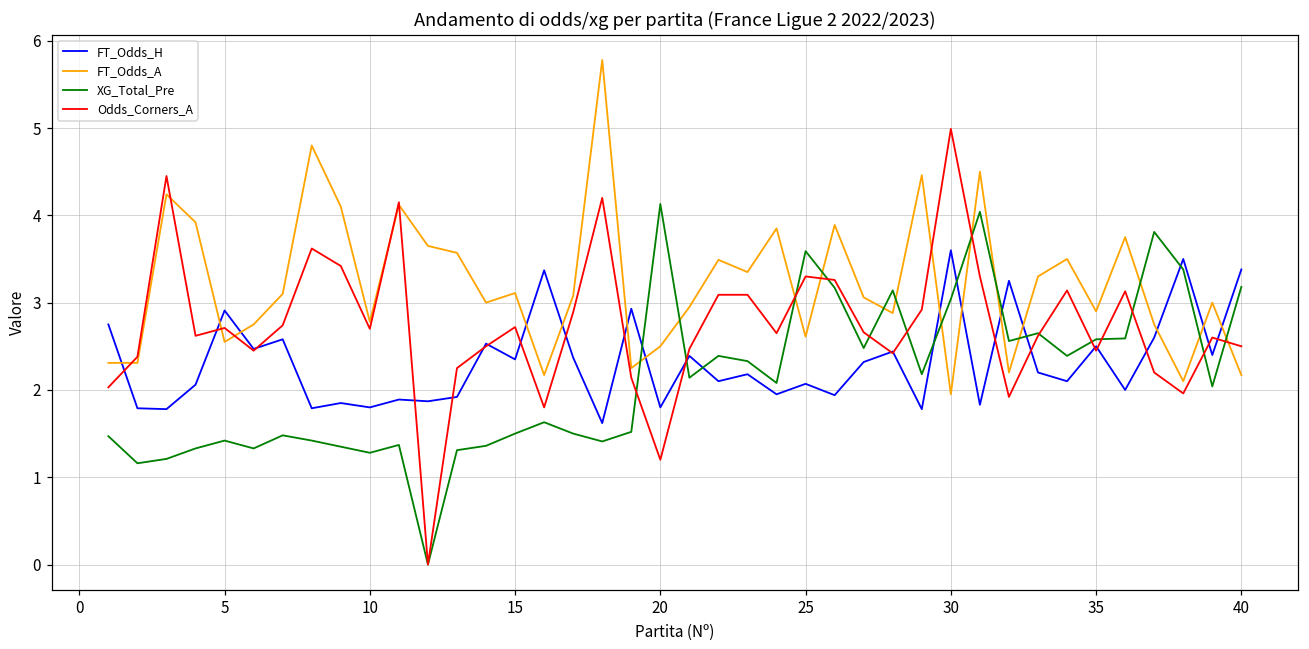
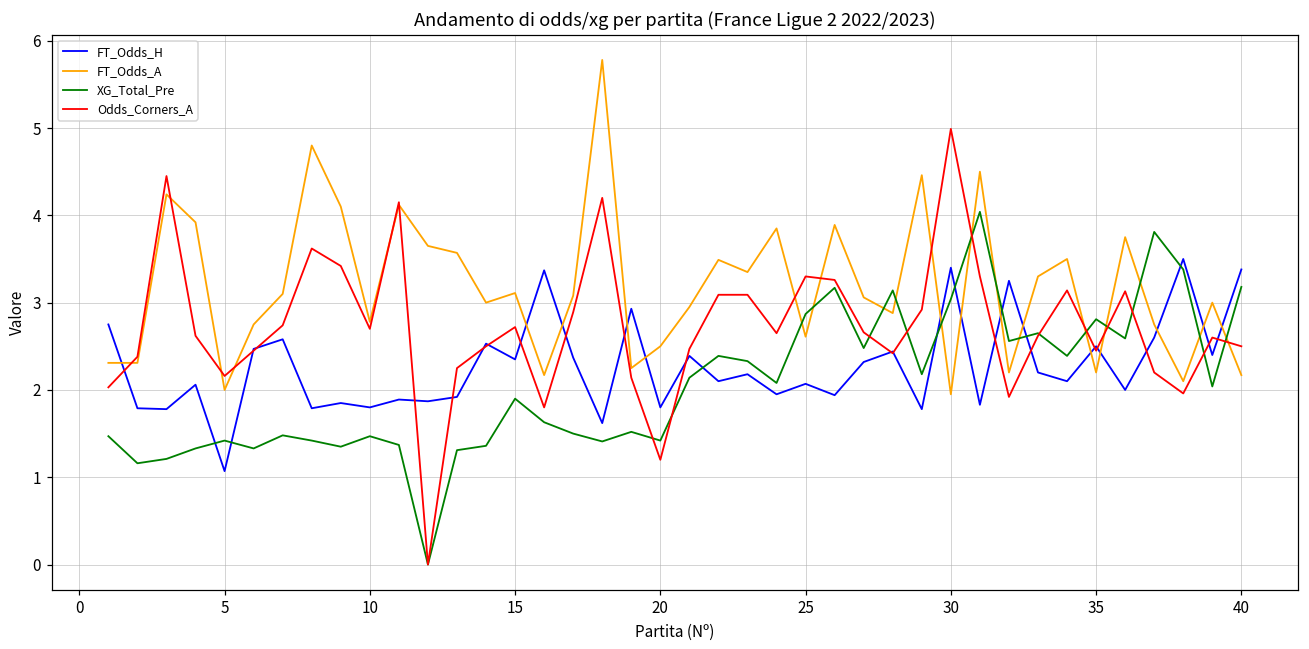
FT_Odds_H, 5: 2.9 -> 1.1
FT_Odds_A, 5: 2.6 -> 2.0
Odds_Corners_A, 5: 2.7 -> 2.2
XG_Total_Pre, 10: 1.3 -> 1.5
XG_Total_Pre, 15: 1.5 -> 1.9
XG_Total_Pre, 20: 4.1 -> 1.4
XG_Total_Pre, 25: 3.6 -> 2.9
FT_Odds_H, 30: 3.6 -> 3.4
FT_Odds_A, 35: 2.9 -> 2.2
XG_Total_Pre, 35: 2.6 -> 2.8
